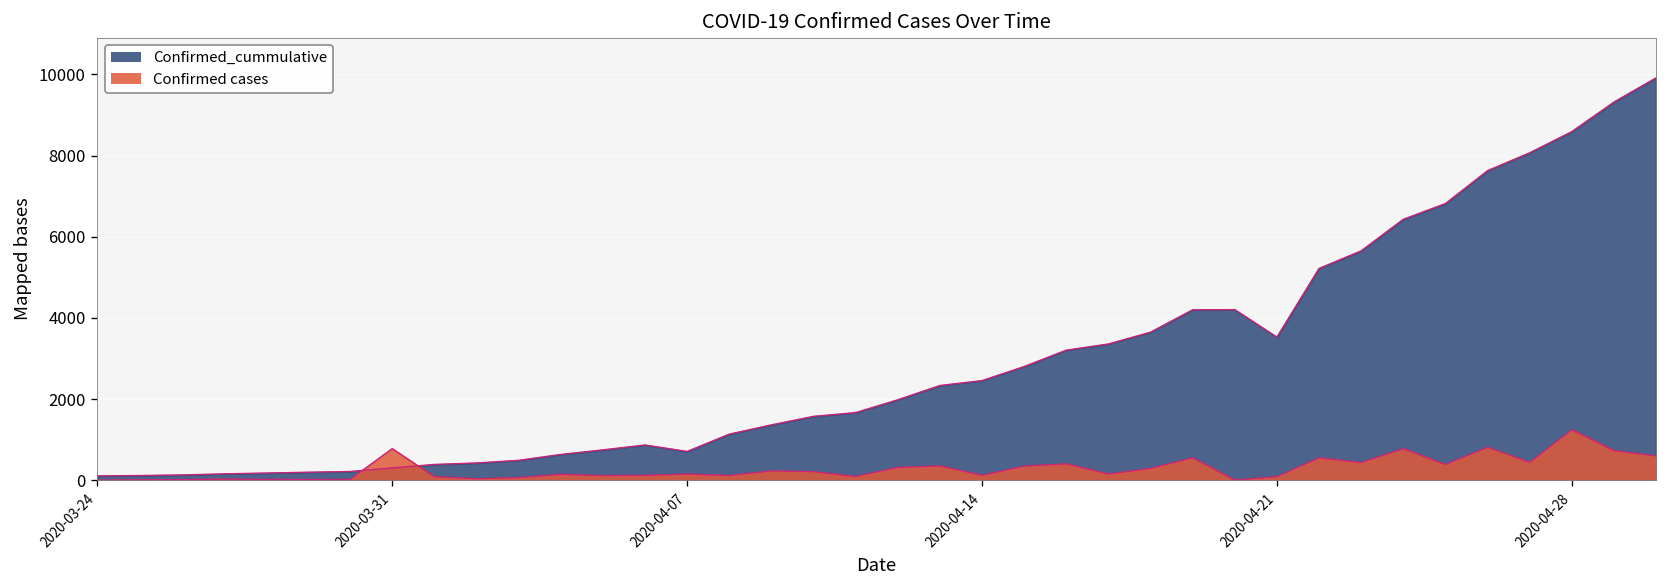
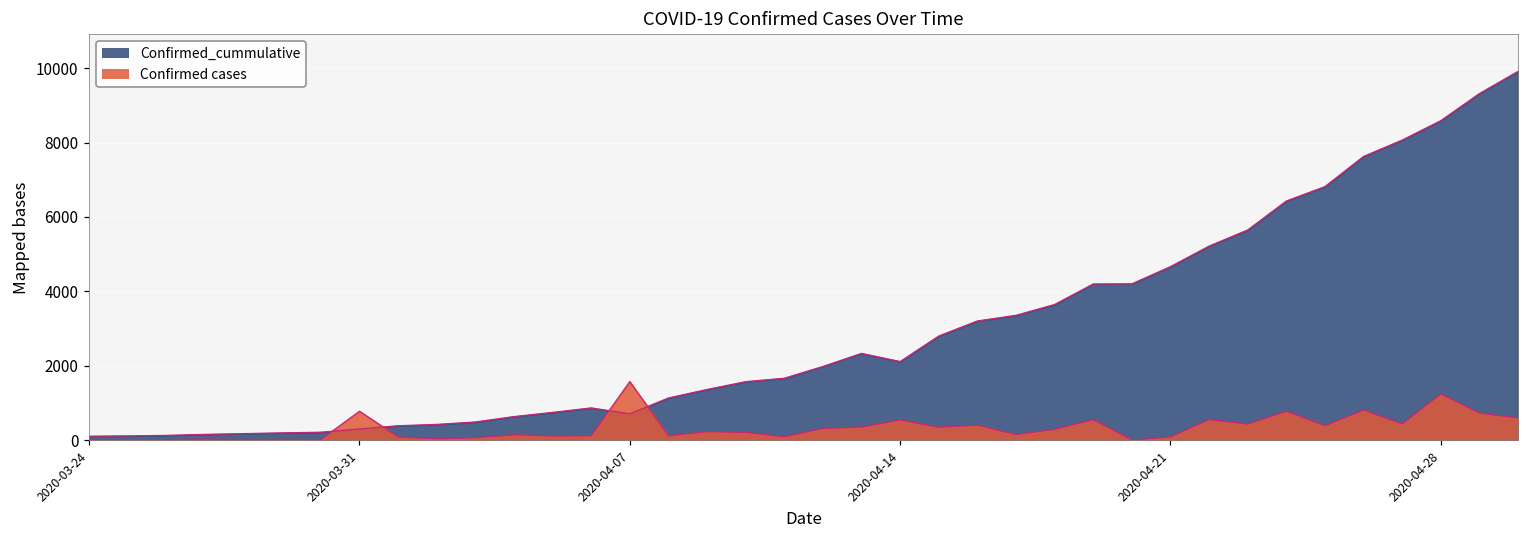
Confirmed cases, 2020-04-07: 200 -> 1600
Confirmed_cummulative, 2020-04-14: 2500 -> 2100
Confirmed cases, 2020-04-14: 100 -> 500
Confirmed_cummulative, 2020-04-21: 3500 -> 4700
